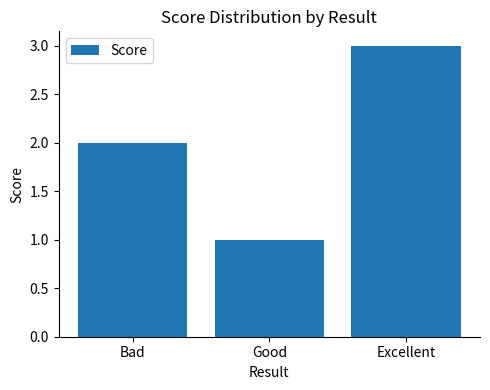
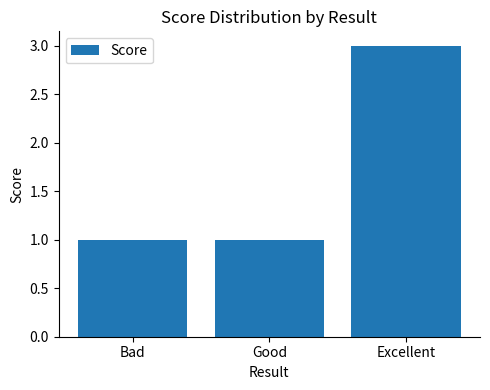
Bad: 2 -> 1
